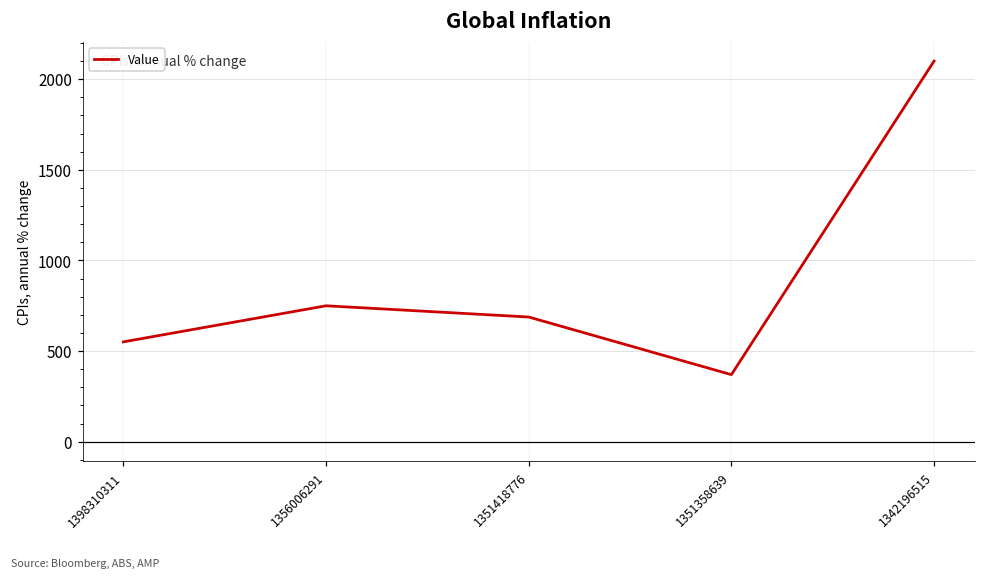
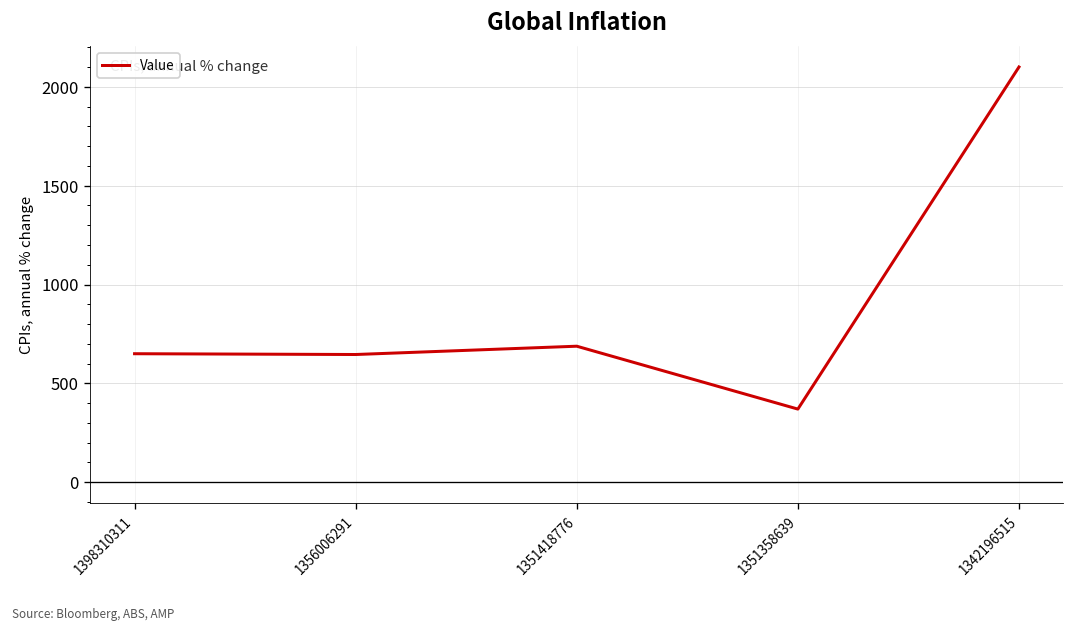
1398310311: 550 -> 650
1356006291: 750 -> 650
